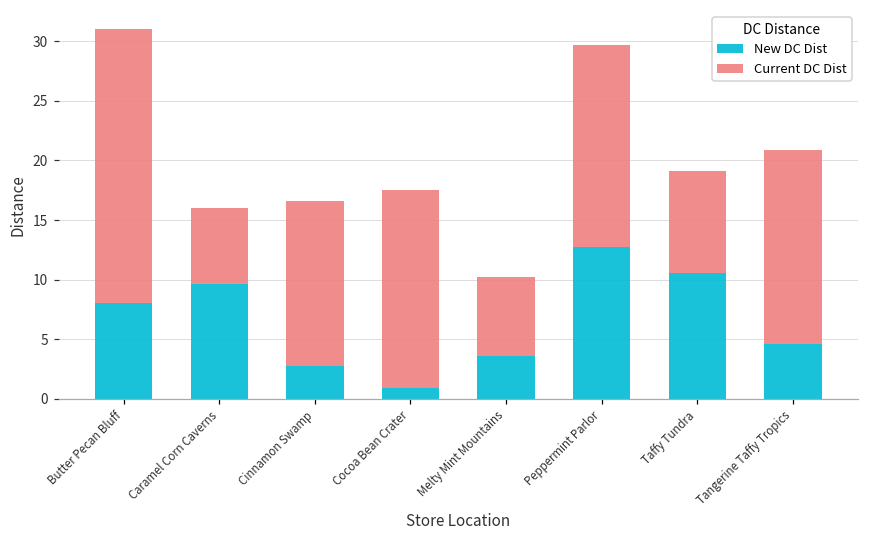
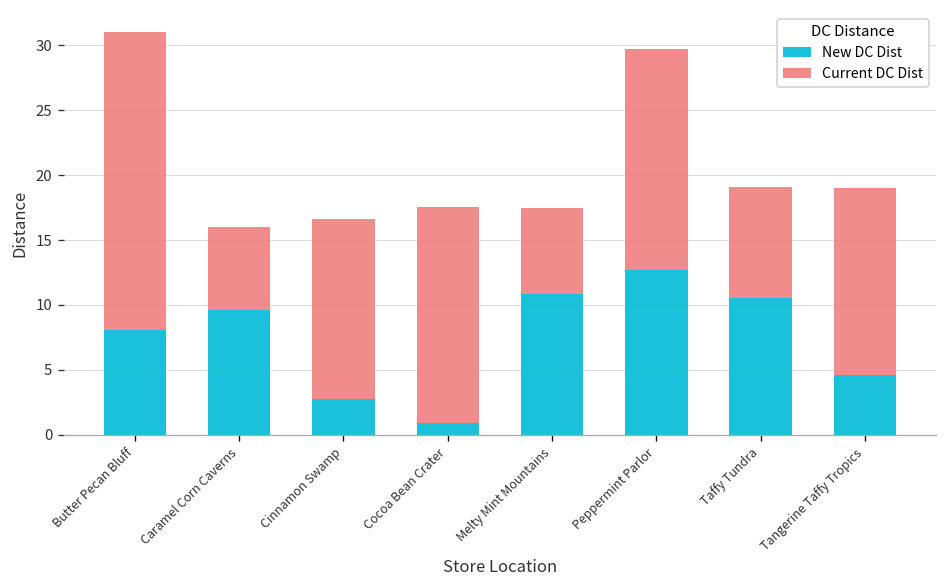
New DC Dist, Melty Mint Mountains: 3.5 -> 10.8
Current DC Dist, Tangerine Taffy Tropics: 16.3 -> 14.4
